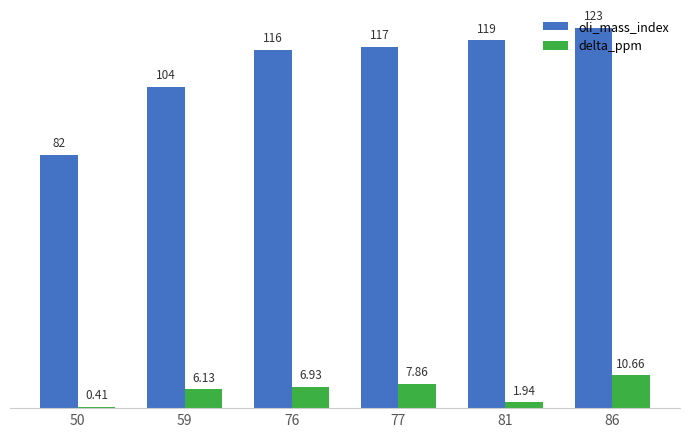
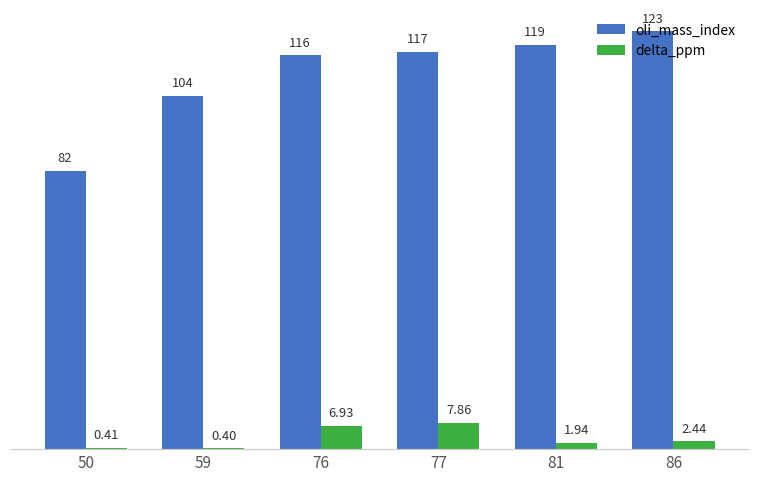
delta_ppm, 59: 6.13 -> 0.40
delta_ppm, 86: 10.66 -> 2.44
